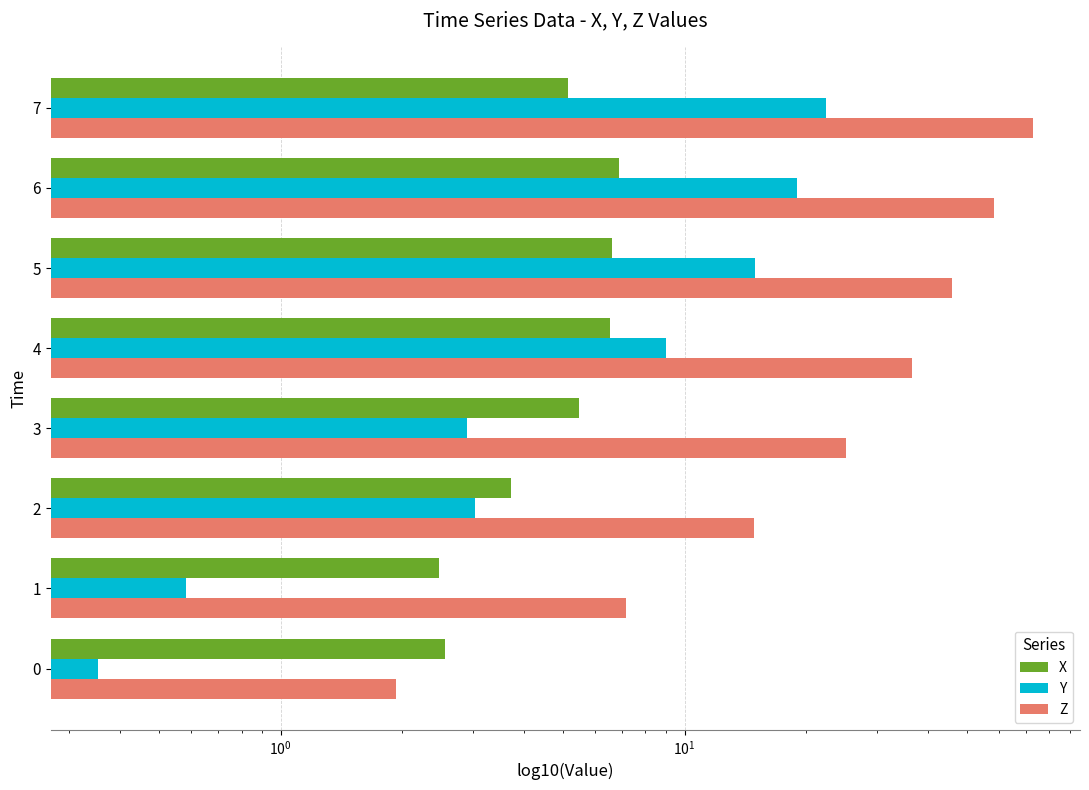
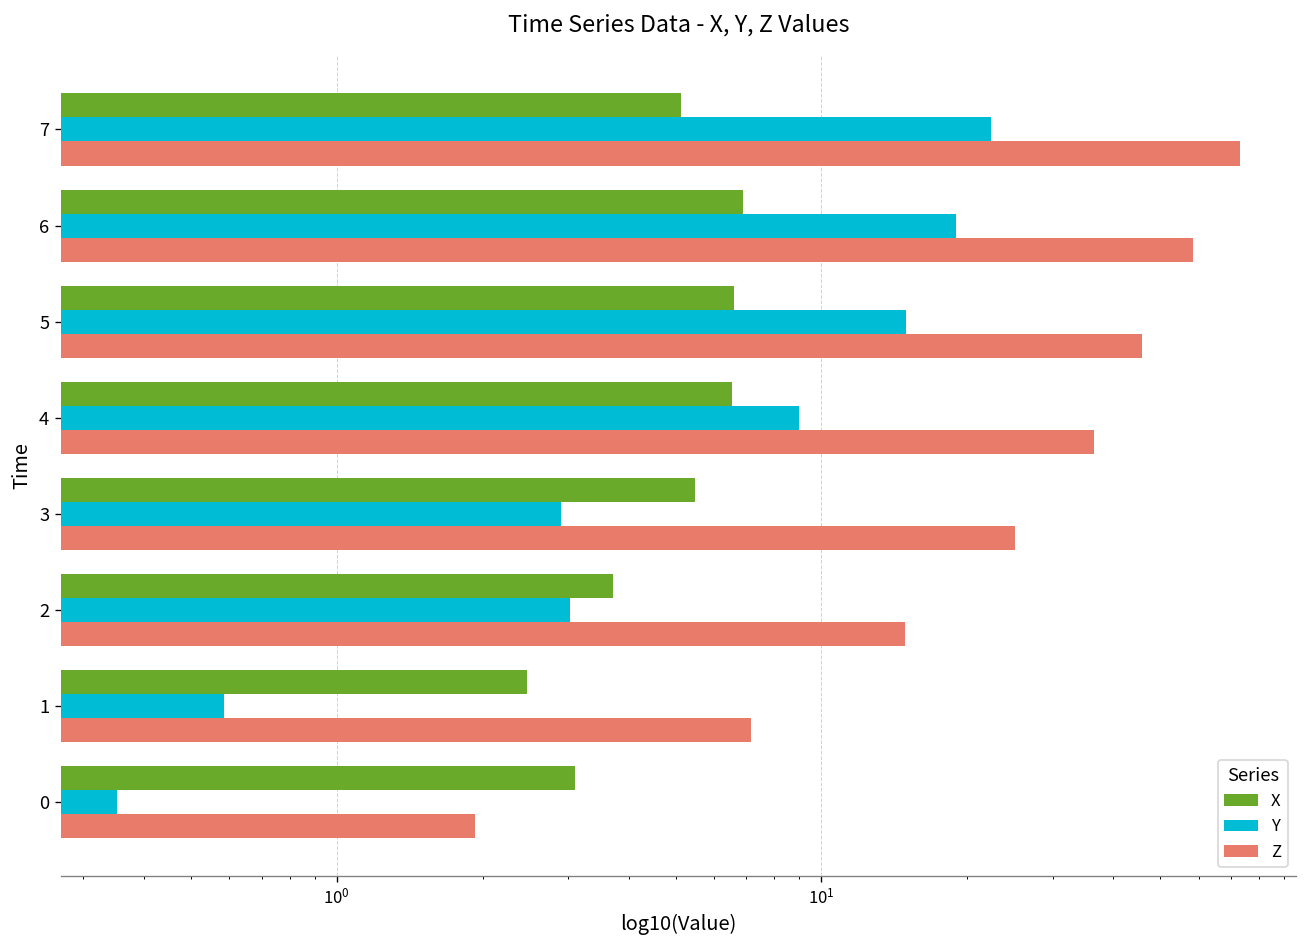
X, 0: 2.6 -> 3.1
